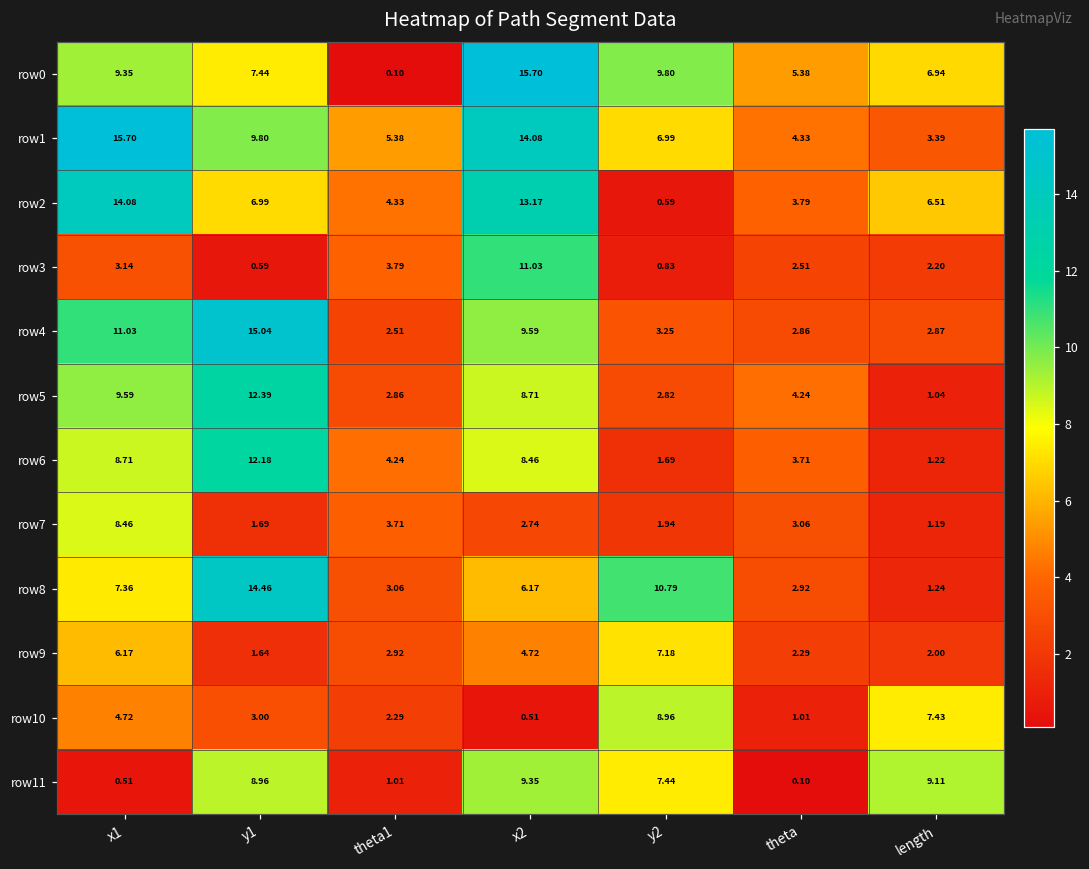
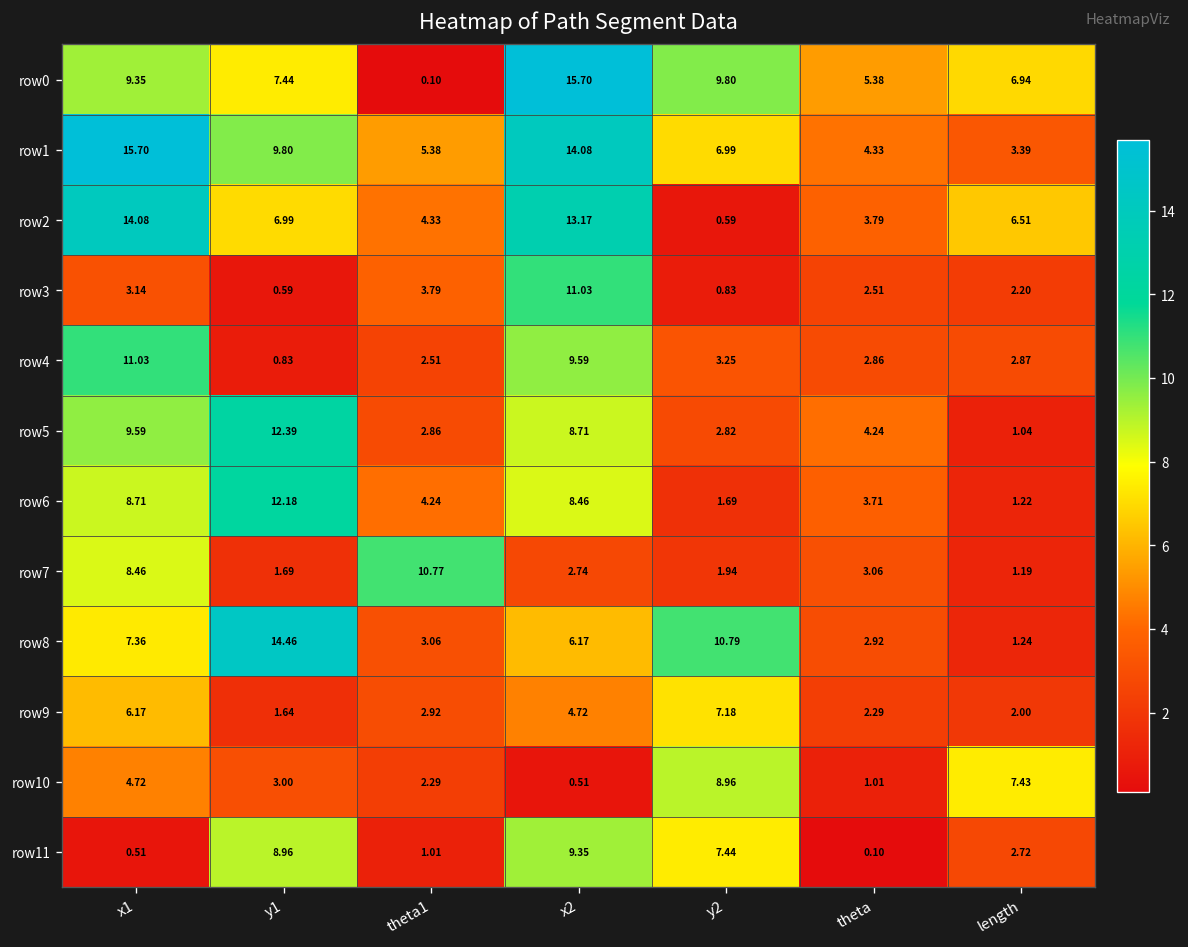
row4, y1: 15.04 -> 0.83
row7, theta1: 3.71 -> 10.77
row11, length: 9.11 -> 2.72
